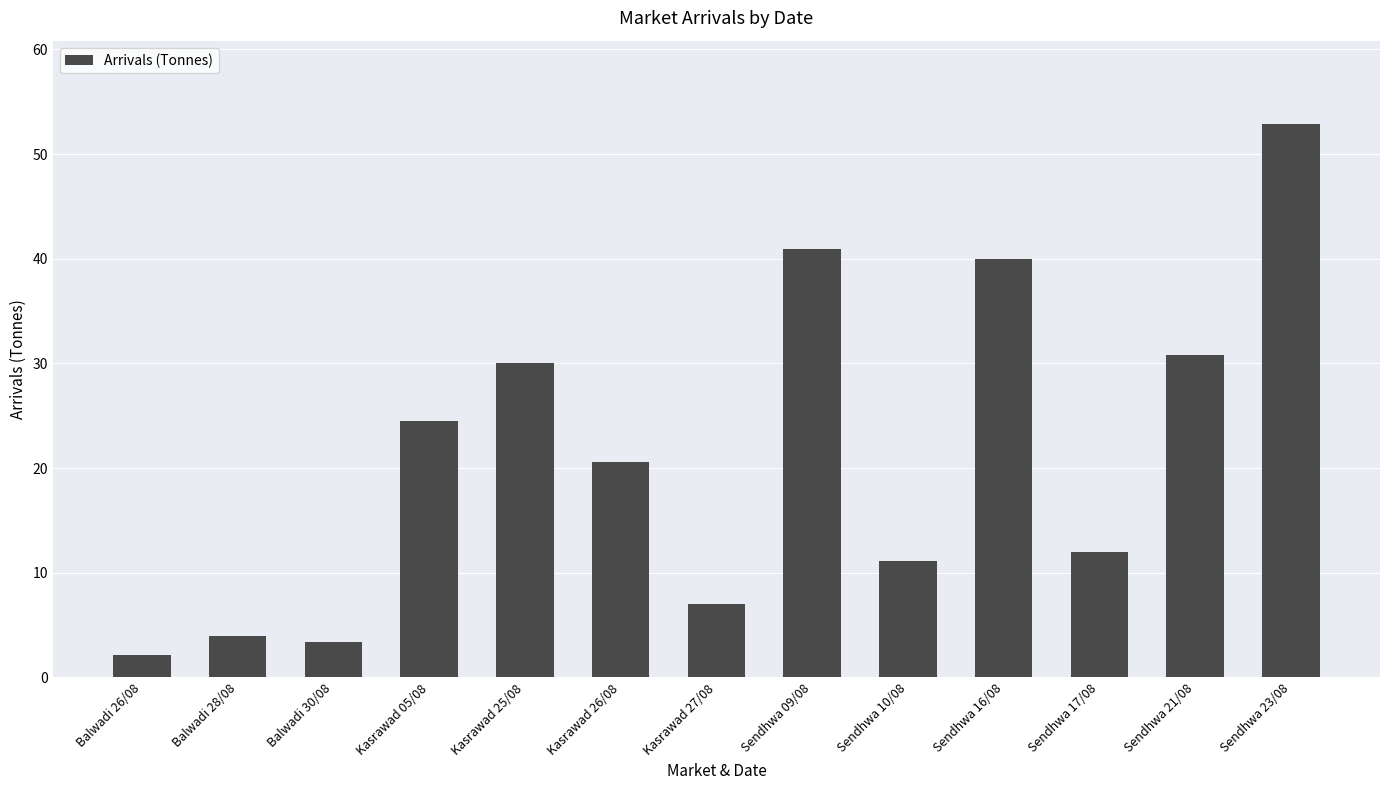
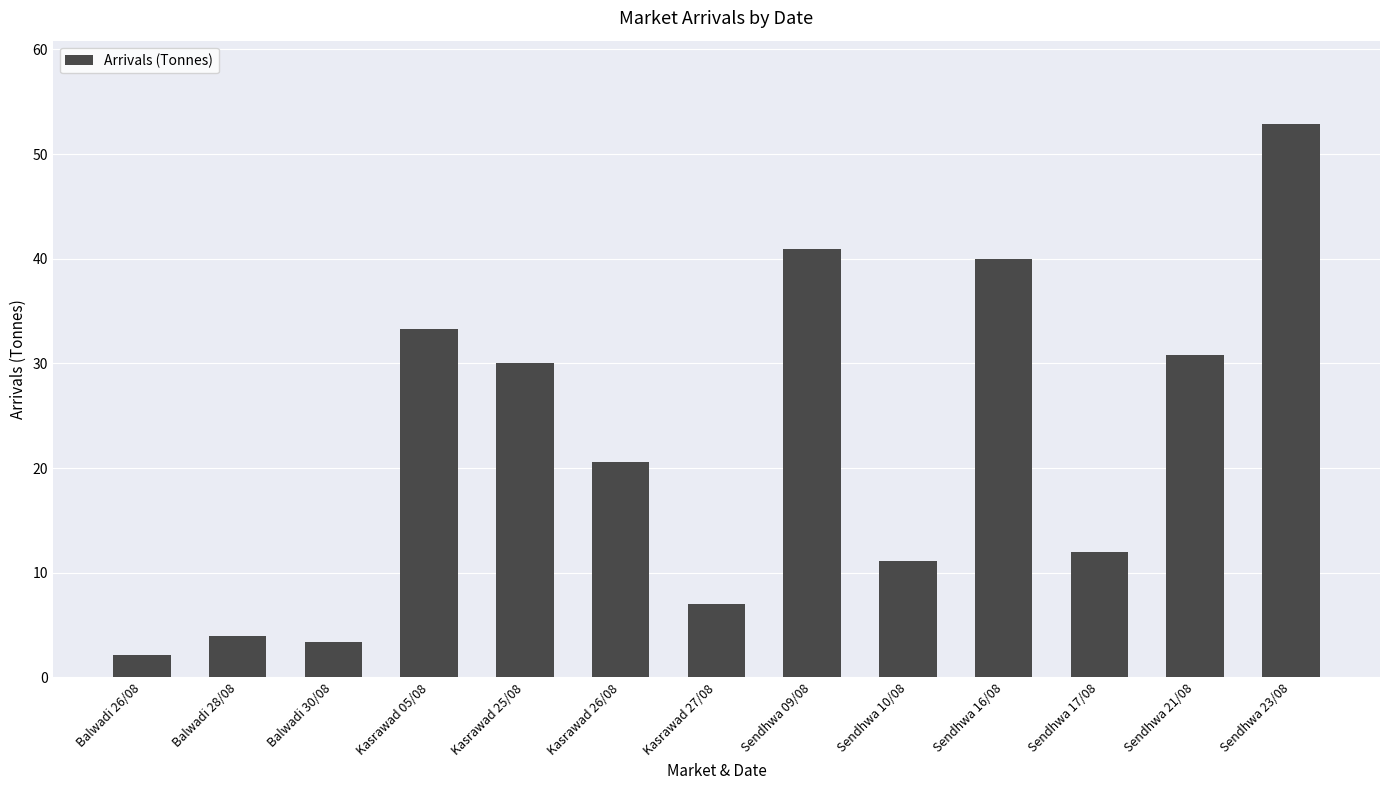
Kasrawad 05/08: 24.5 -> 33.3
